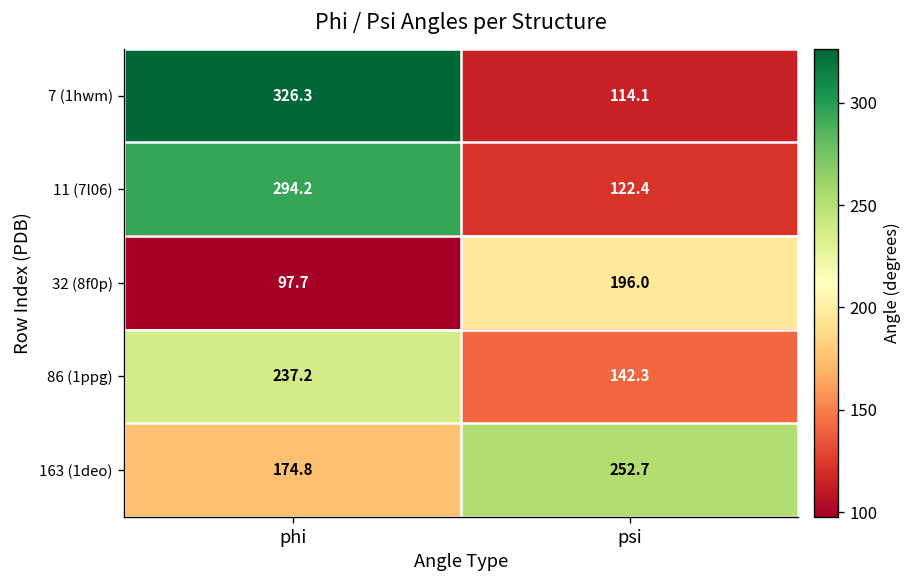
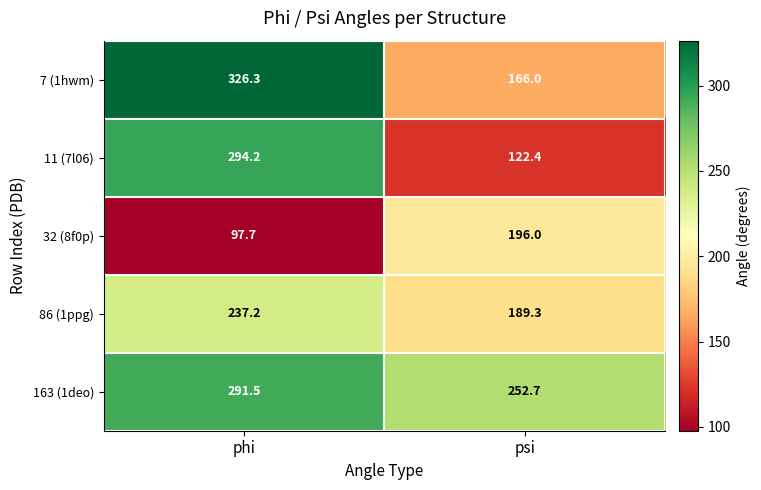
7 (1hwm), psi: 114.1 -> 166.0
86 (1ppg), psi: 142.3 -> 189.3
163 (1deo), phi: 174.8 -> 291.5
